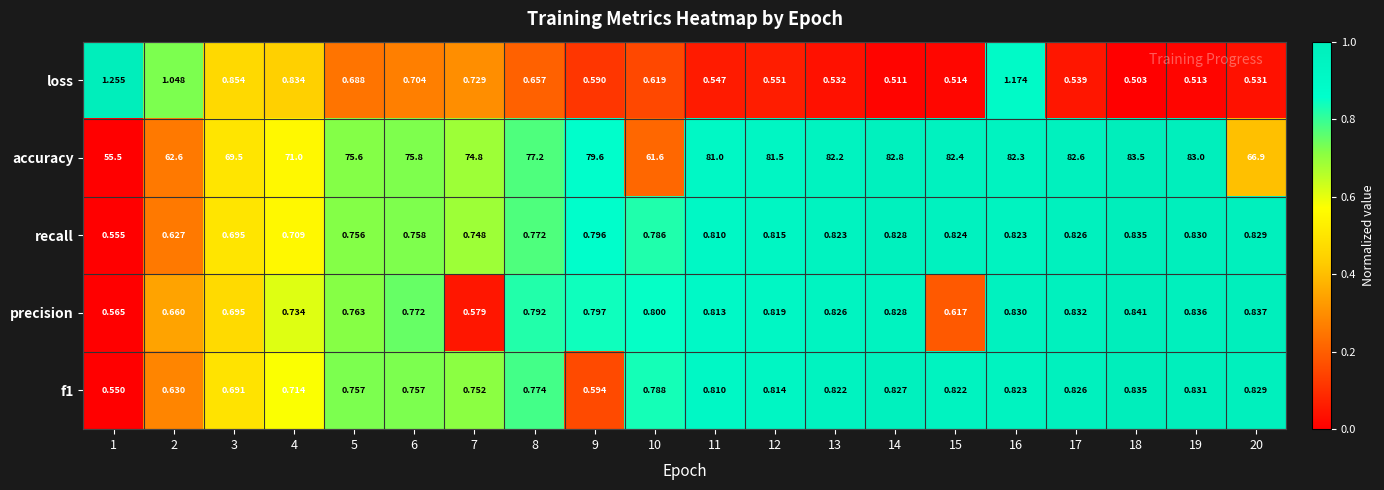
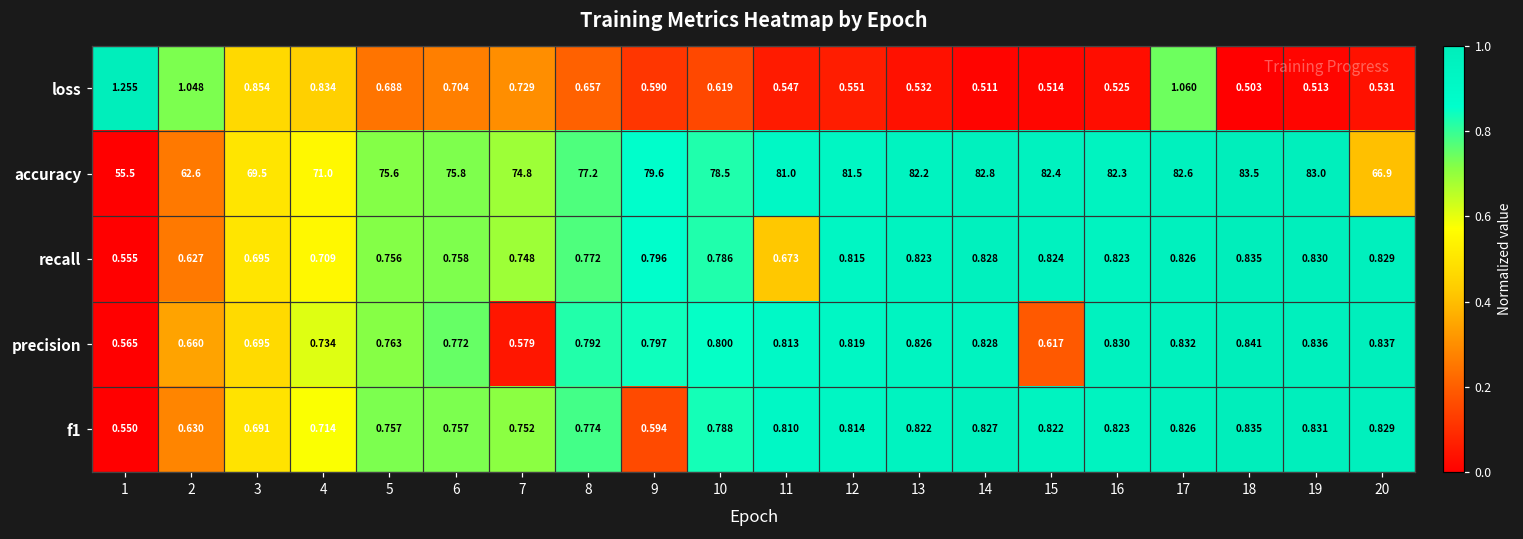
loss, 16: 1.174 -> 0.525
loss, 17: 0.539 -> 1.060
accuracy, 10: 61.6 -> 78.5
recall, 11: 0.810 -> 0.673
